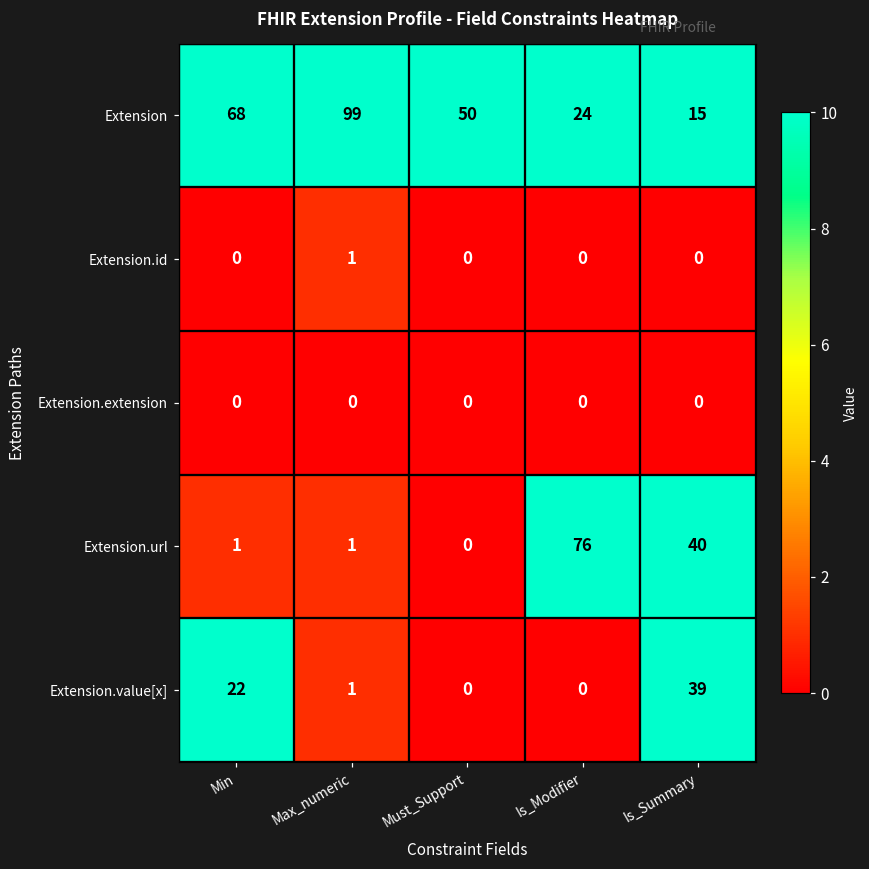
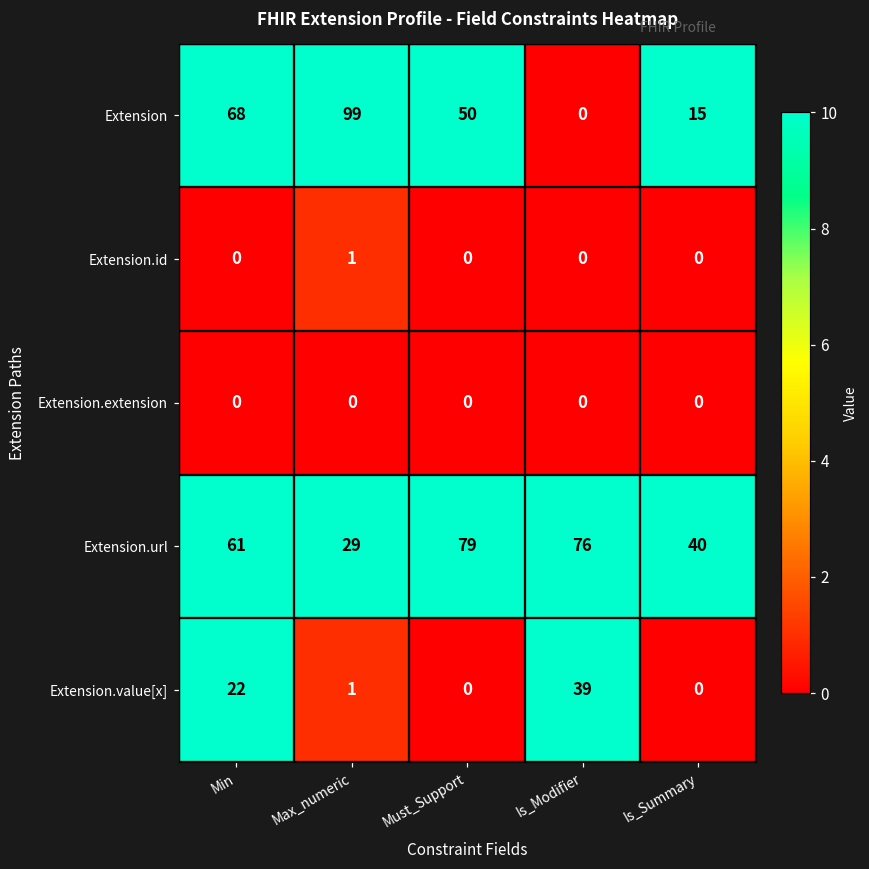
Extension, Is_Modifier: 24 -> 0
Extension.url, Min: 1 -> 61
Extension.url, Max_numeric: 1 -> 29
Extension.url, Must_Support: 0 -> 79
Extension.value[x], Is_Modifier: 0 -> 39
Extension.value[x], Is_Summary: 39 -> 0
